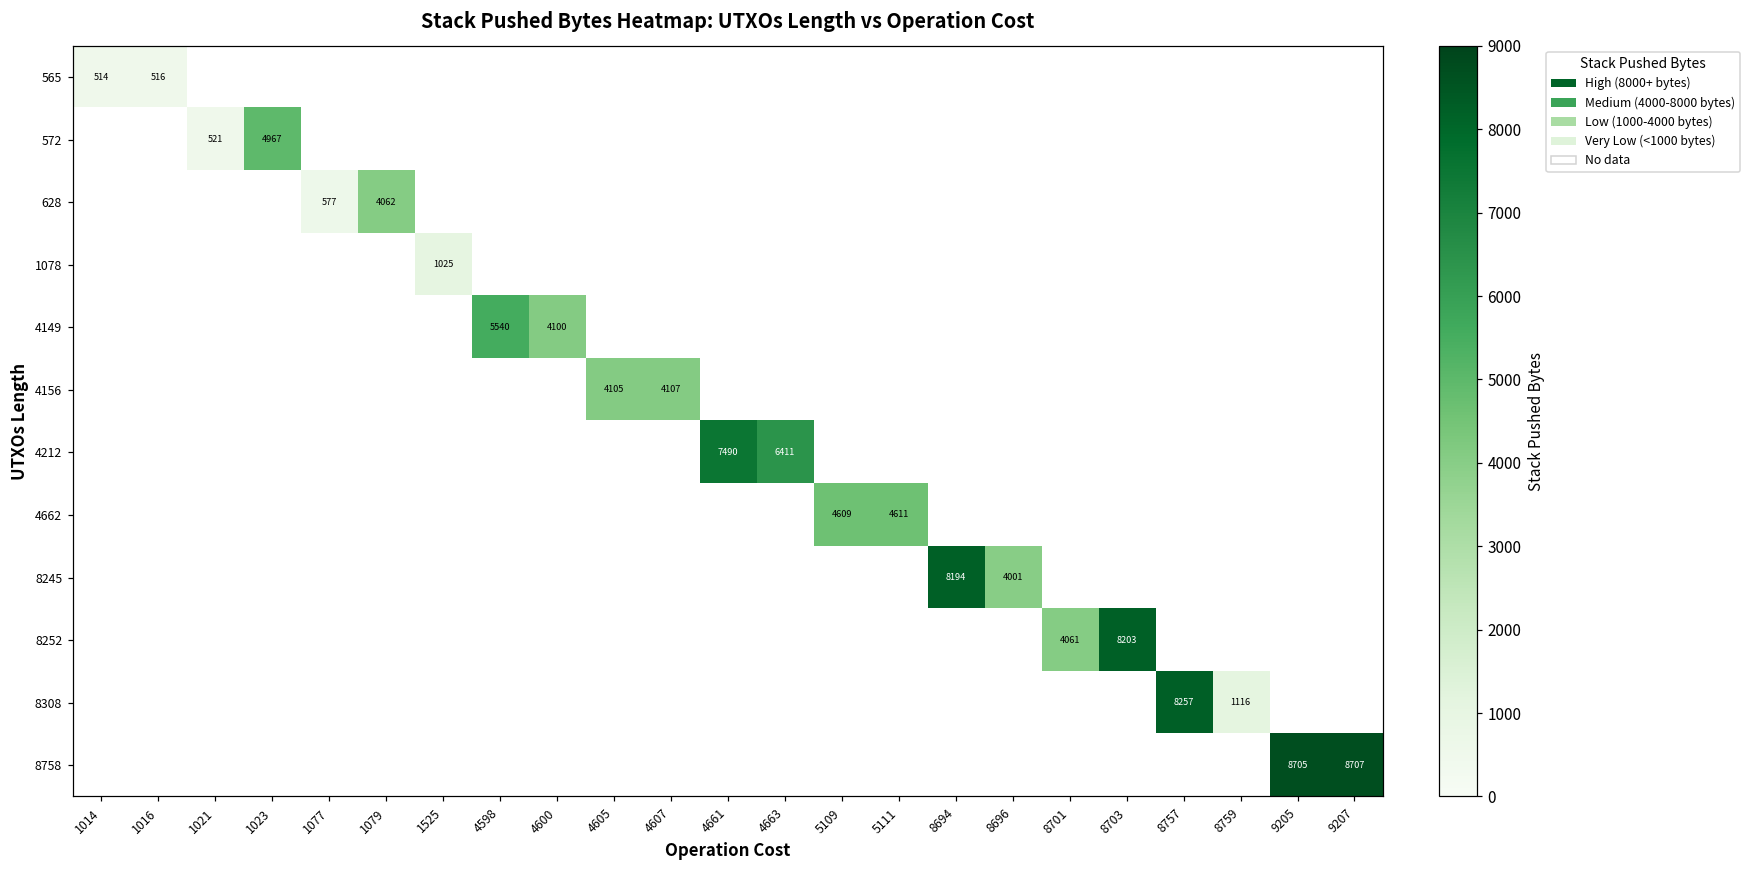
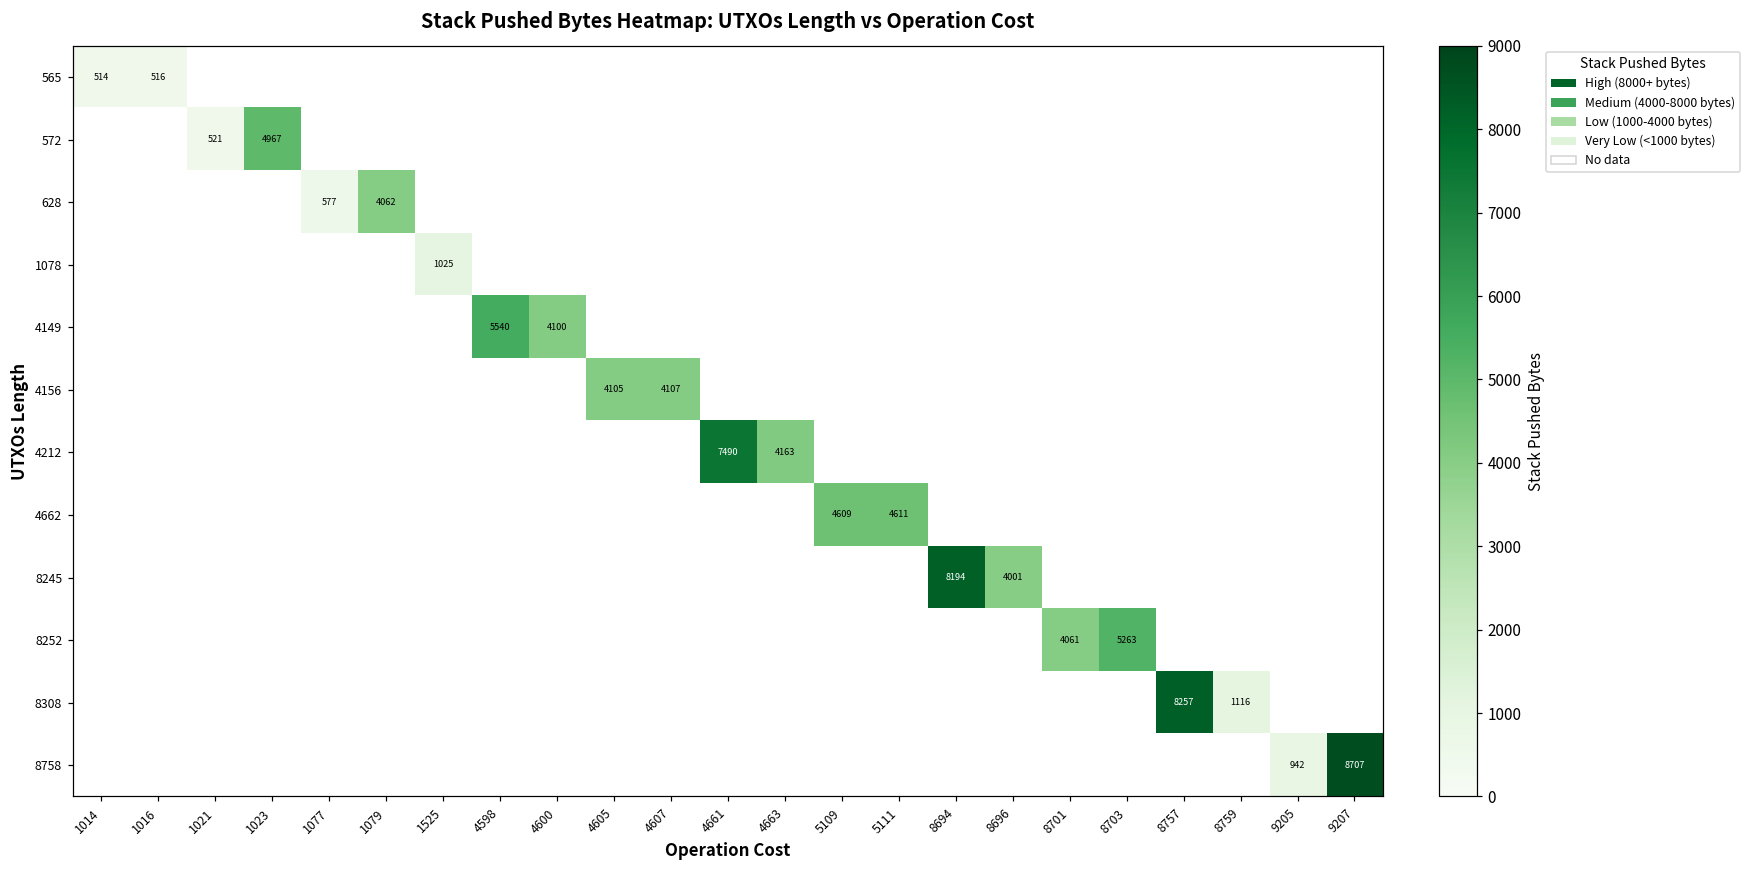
4212, 4663: 6411 -> 4163
8252, 8703: 8203 -> 5263
8758, 9205: 8705 -> 942
